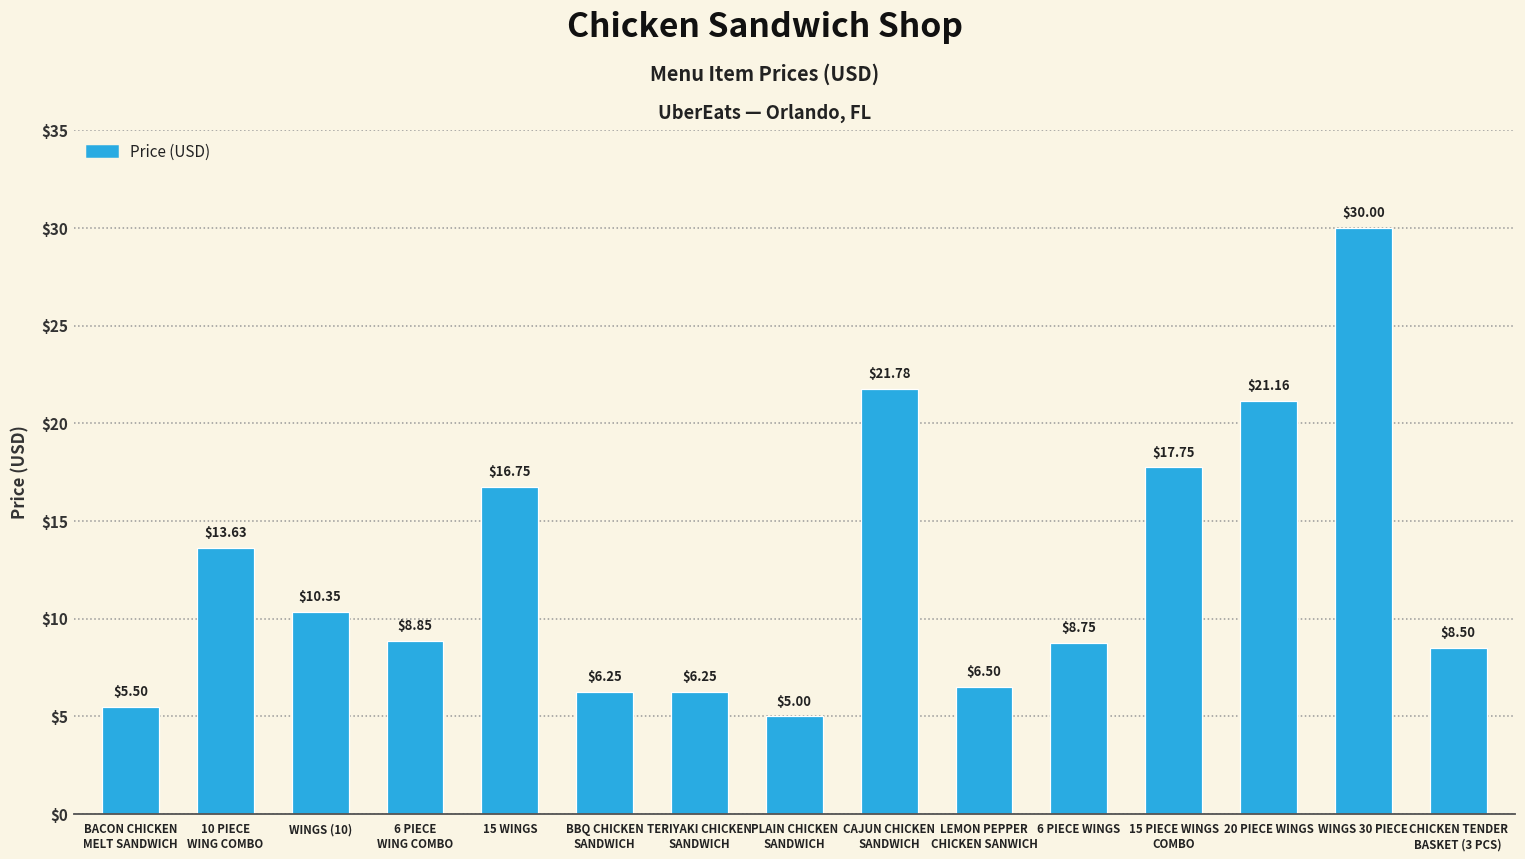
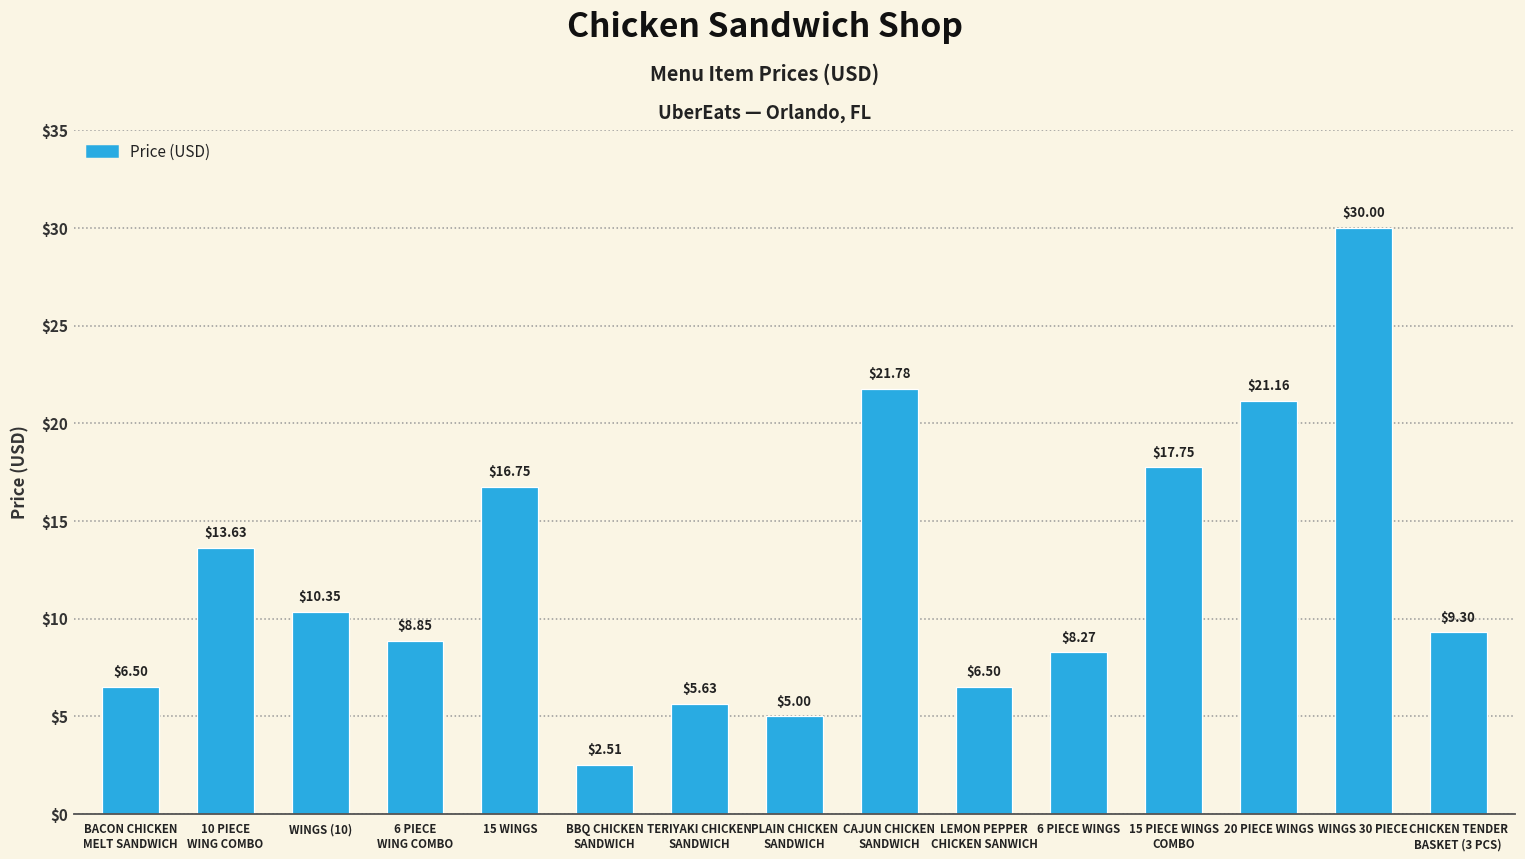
BACON CHICKEN MELT SANDWICH: $5.50 -> $6.50
BBQ CHICKEN SANDWICH: $6.25 -> $2.51
TERIYAKI CHICKEN SANDWICH: $6.25 -> $5.63
6 PIECE WINGS: $8.75 -> $8.27
CHICKEN TENDER BASKET (3 PCS): $8.50 -> $9.30
